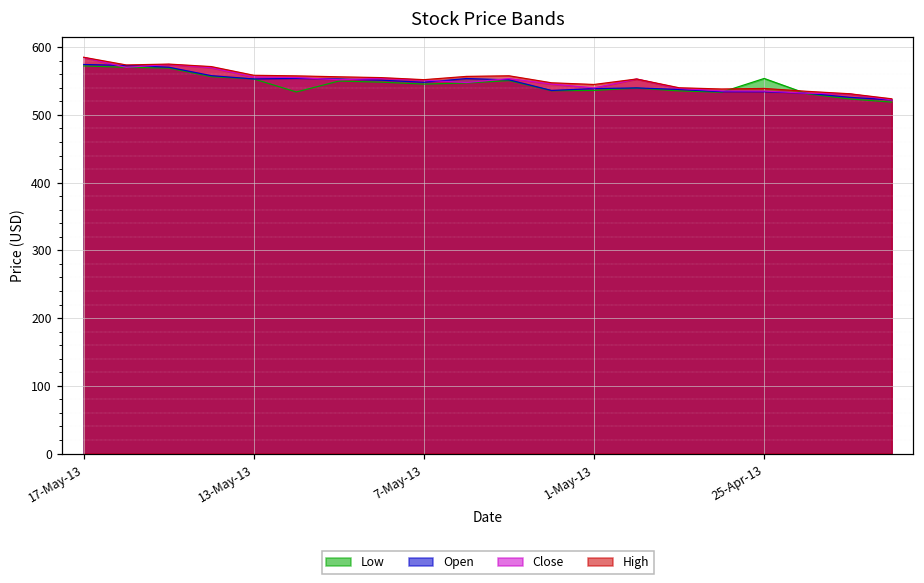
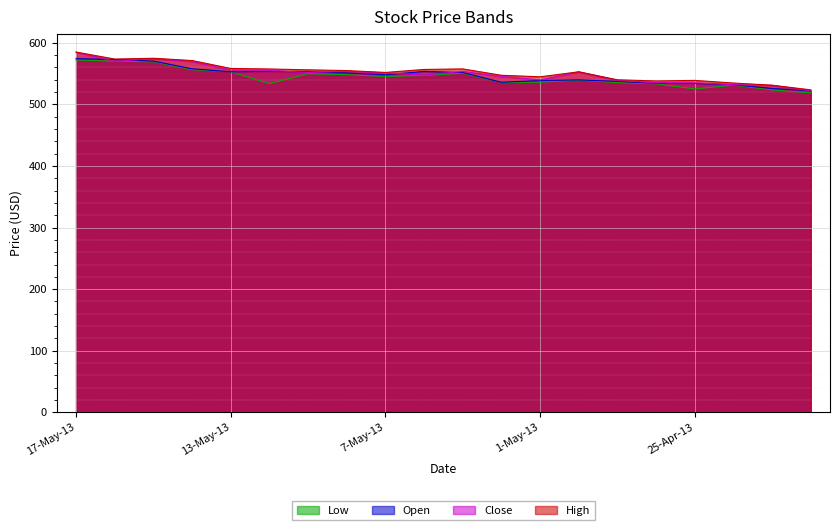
Low, 25-Apr-13: 550 -> 530
